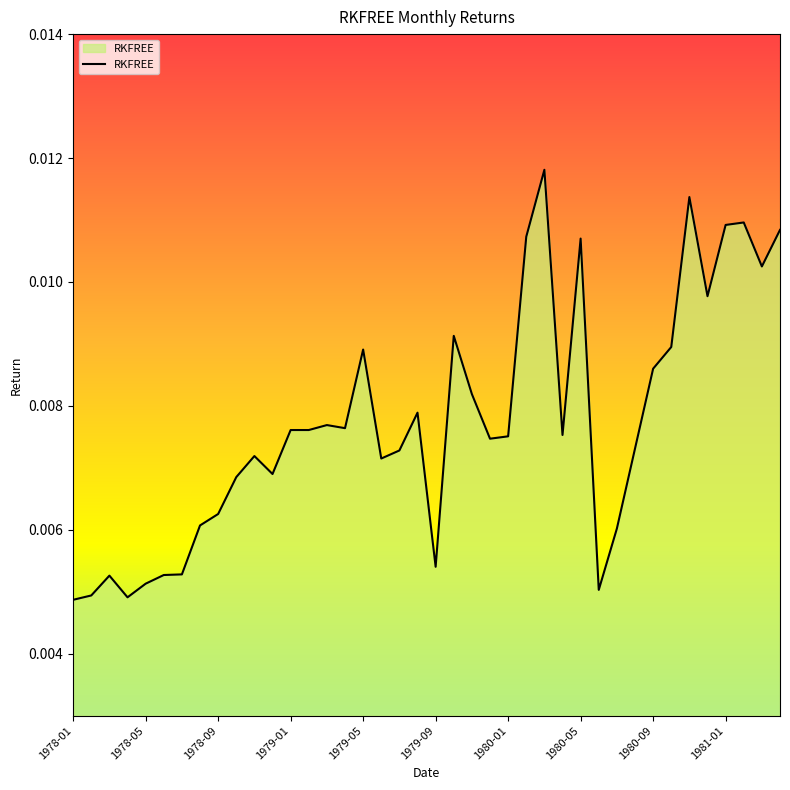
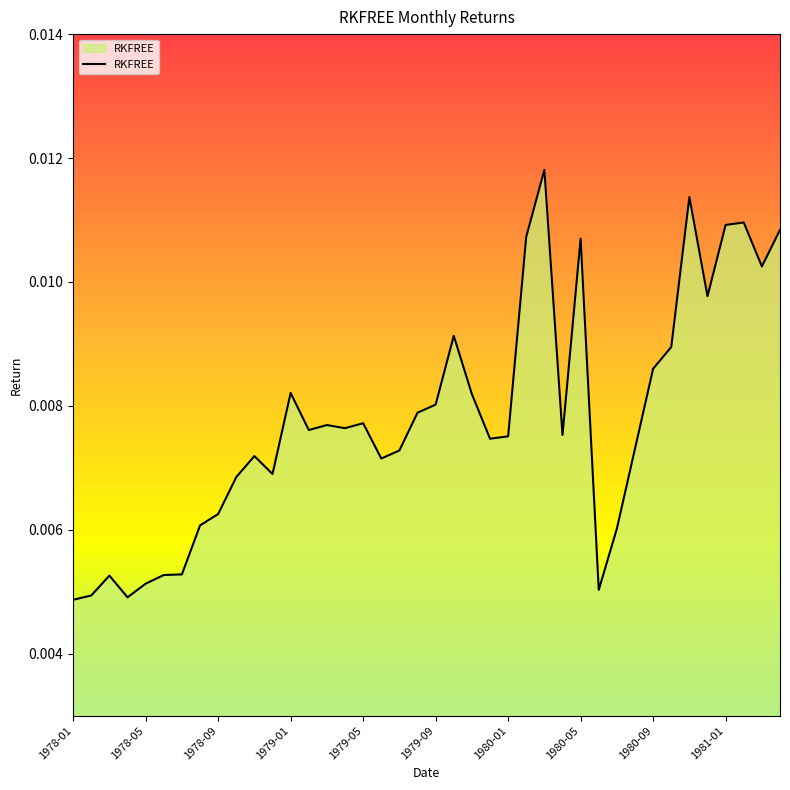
1979-01: 0.0076 -> 0.0082
1979-05: 0.0089 -> 0.0077
1979-09: 0.0054 -> 0.0080
